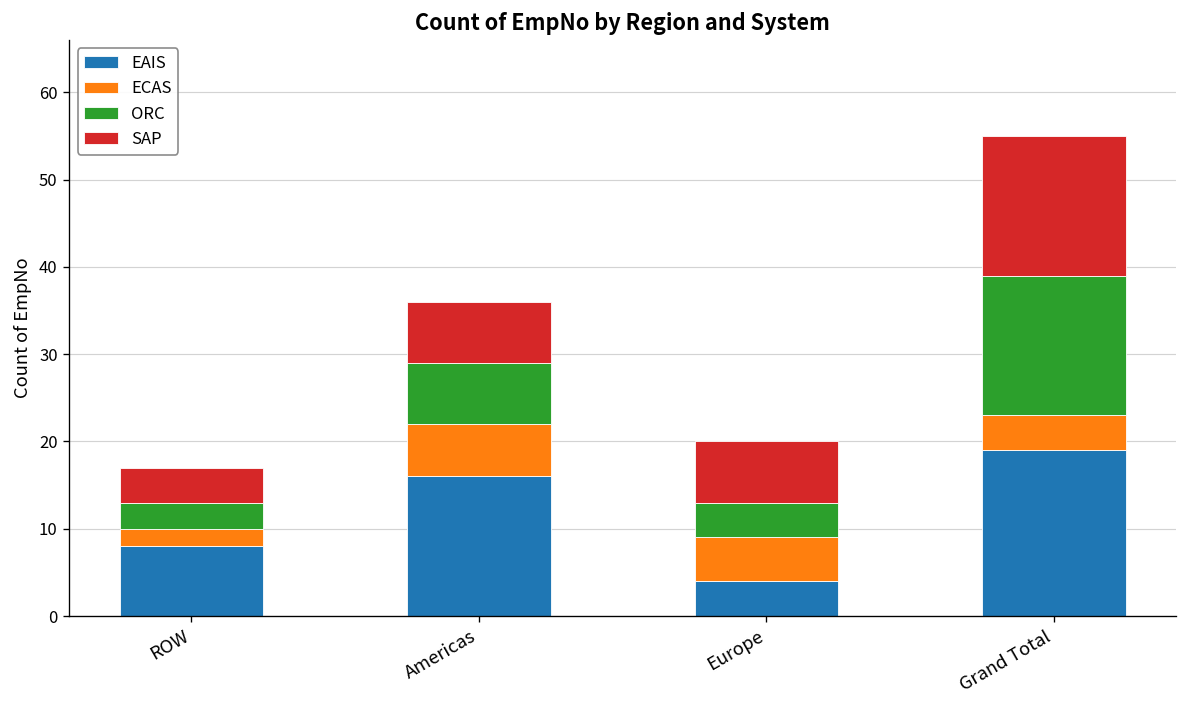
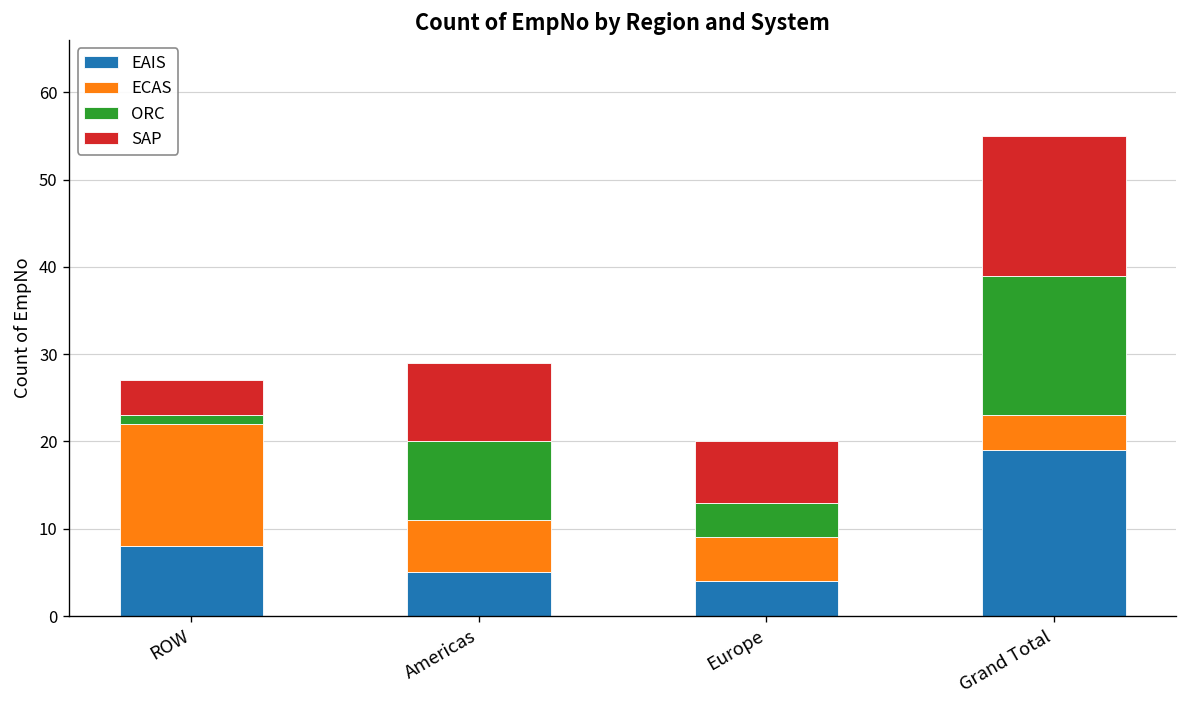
ECAS, ROW: 2 -> 14
ORC, ROW: 3 -> 1
EAIS, Americas: 16 -> 5
ORC, Americas: 7 -> 9
SAP, Americas: 7 -> 9
